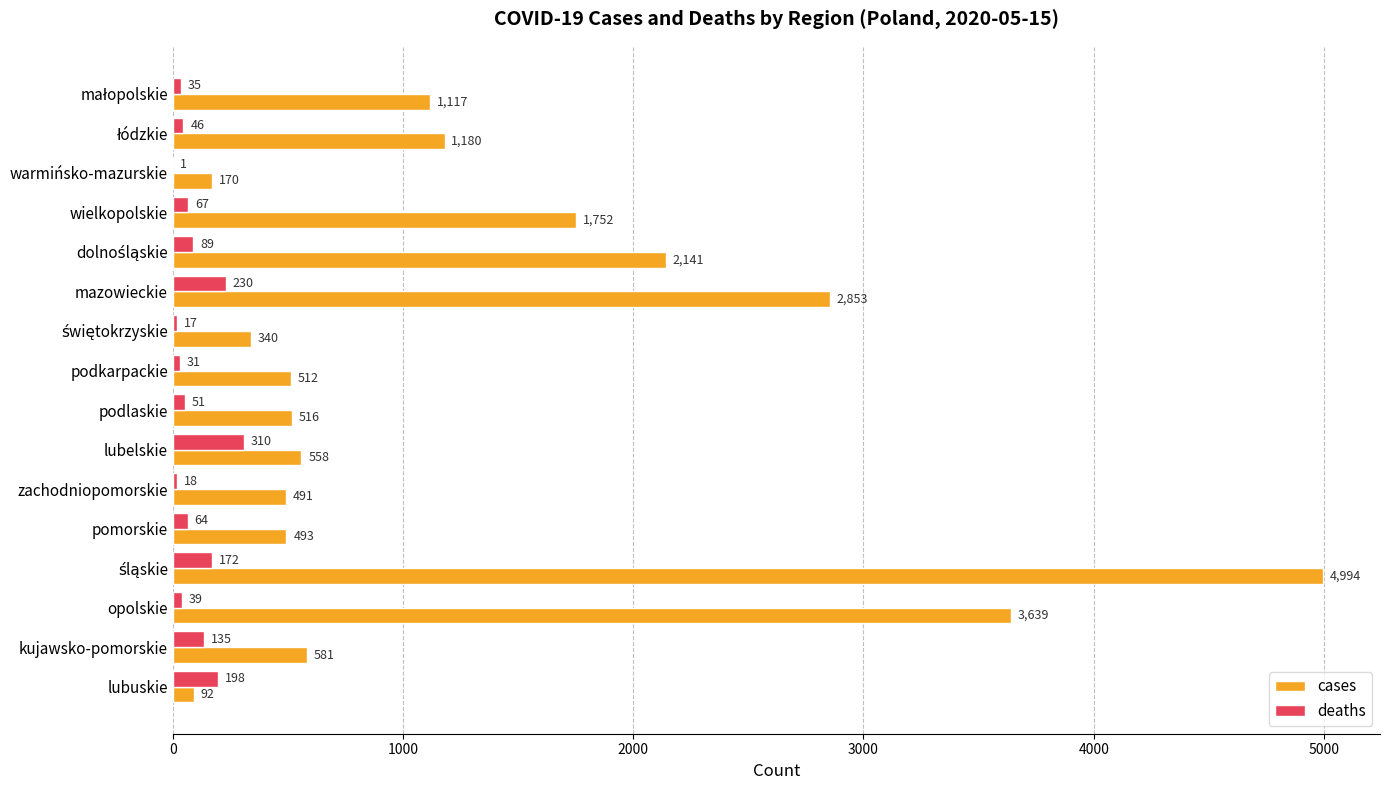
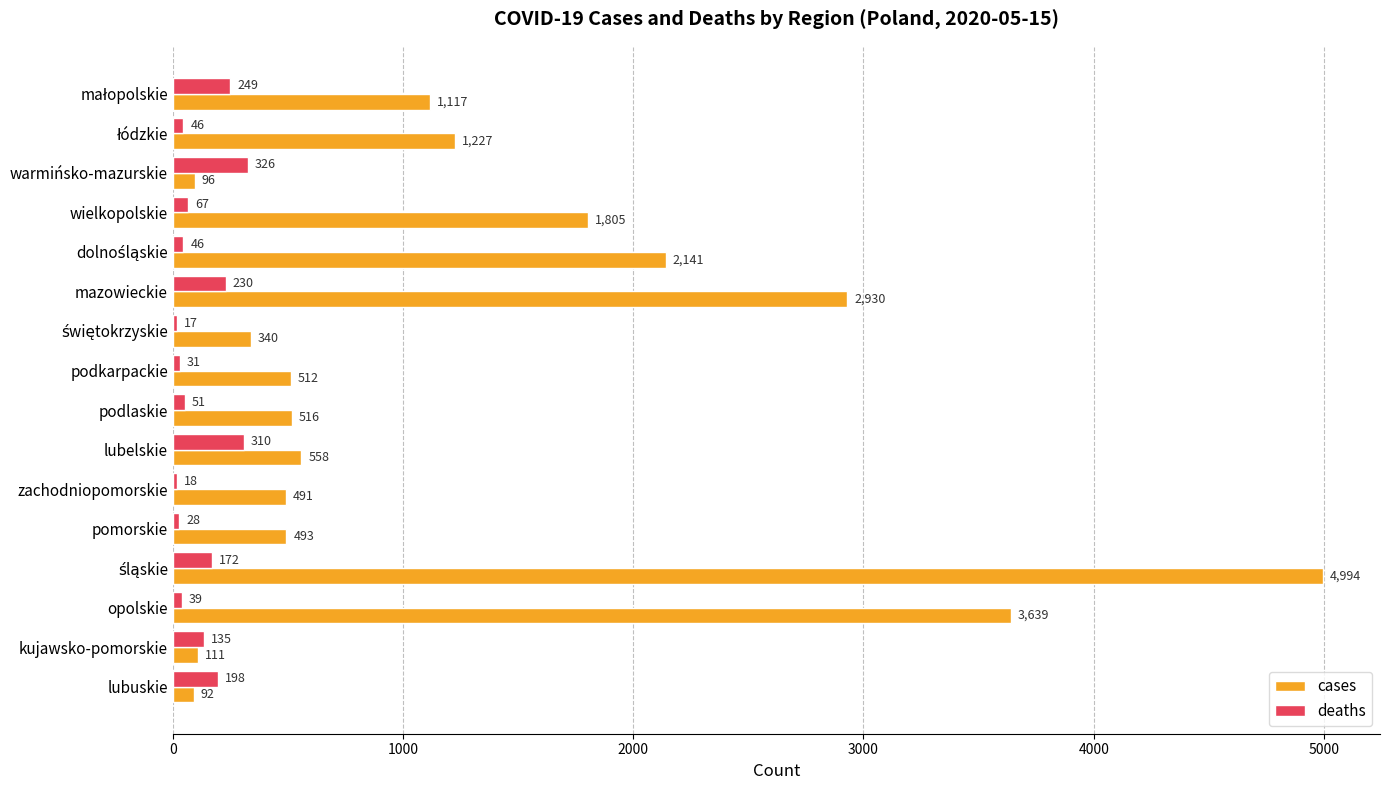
deaths, małopolskie: 35 -> 249
cases, łódzkie: 1,180 -> 1,227
deaths, warmińsko-mazurskie: 1 -> 326
cases, warmińsko-mazurskie: 170 -> 96
cases, wielkopolskie: 1,752 -> 1,805
deaths, dolnośląskie: 89 -> 46
cases, mazowieckie: 2,853 -> 2,930
deaths, pomorskie: 64 -> 28
cases, kujawsko-pomorskie: 581 -> 111
